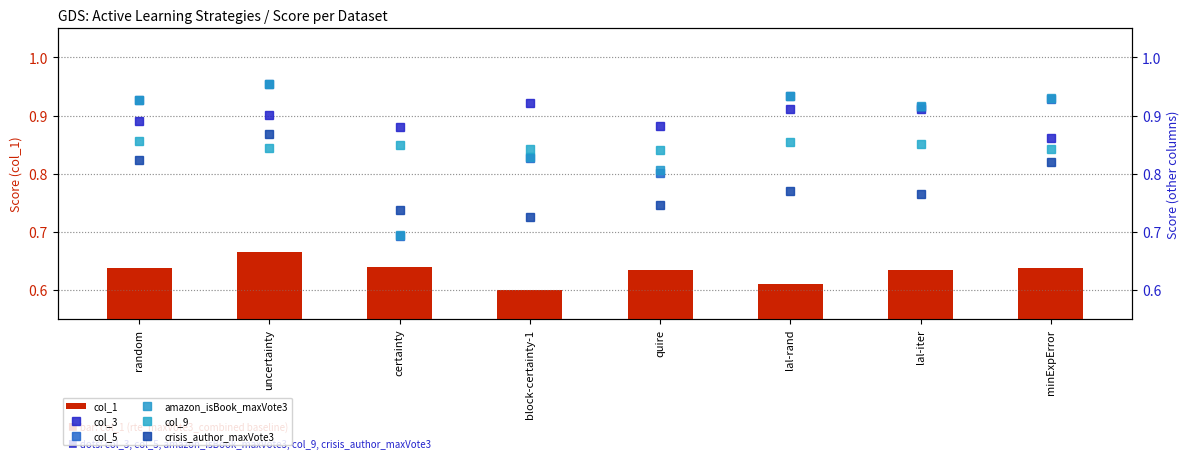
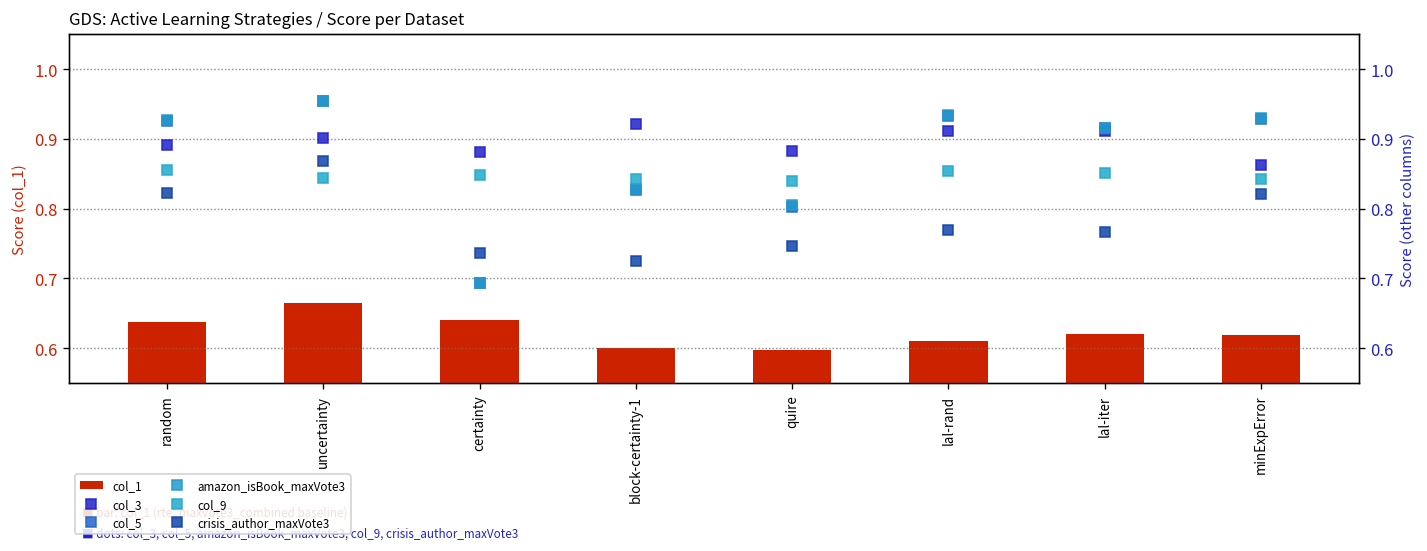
col_1, quire: 0.64 -> 0.60
col_1, lal-iter: 0.64 -> 0.62
col_1, minExpError: 0.64 -> 0.62
